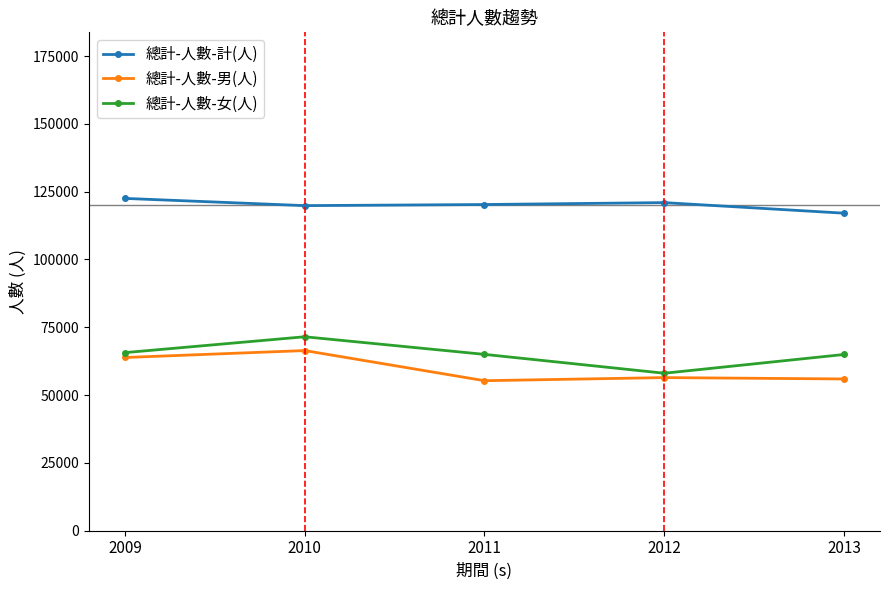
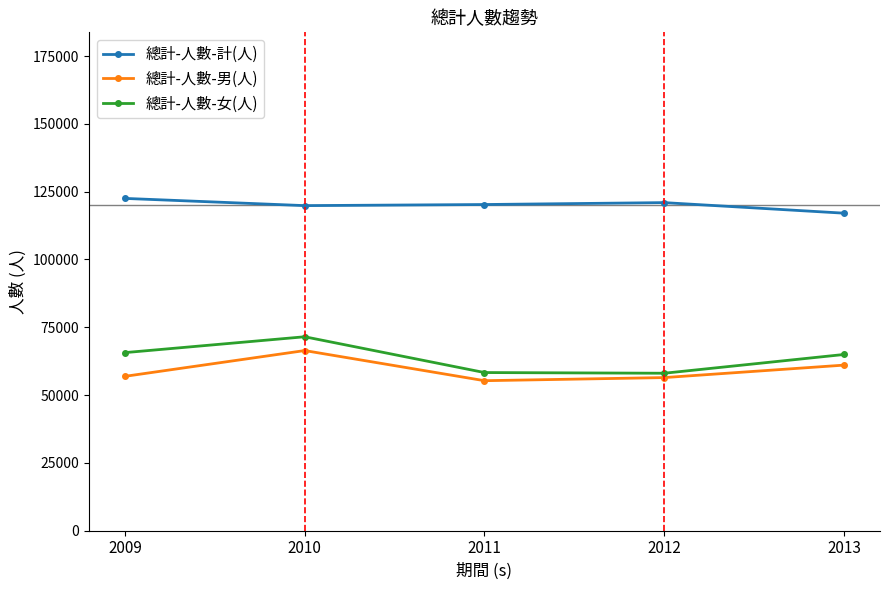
總計-人數-男(人), 2009: 64000 -> 57000
總計-人數-女(人), 2011: 65000 -> 58000
總計-人數-男(人), 2013: 56000 -> 61000
